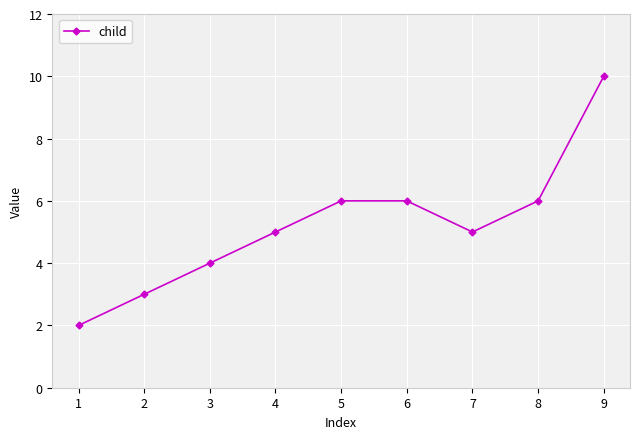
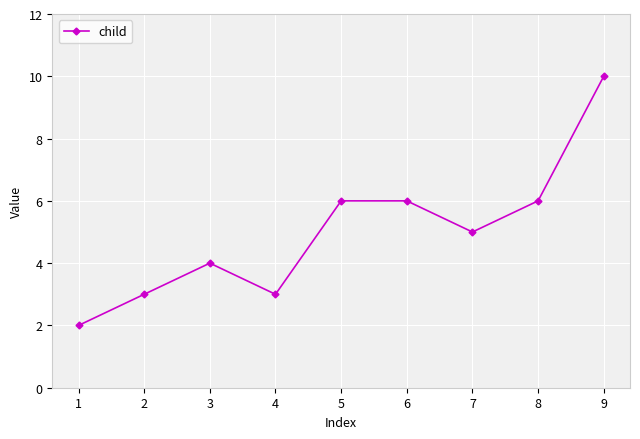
4: 5 -> 3
